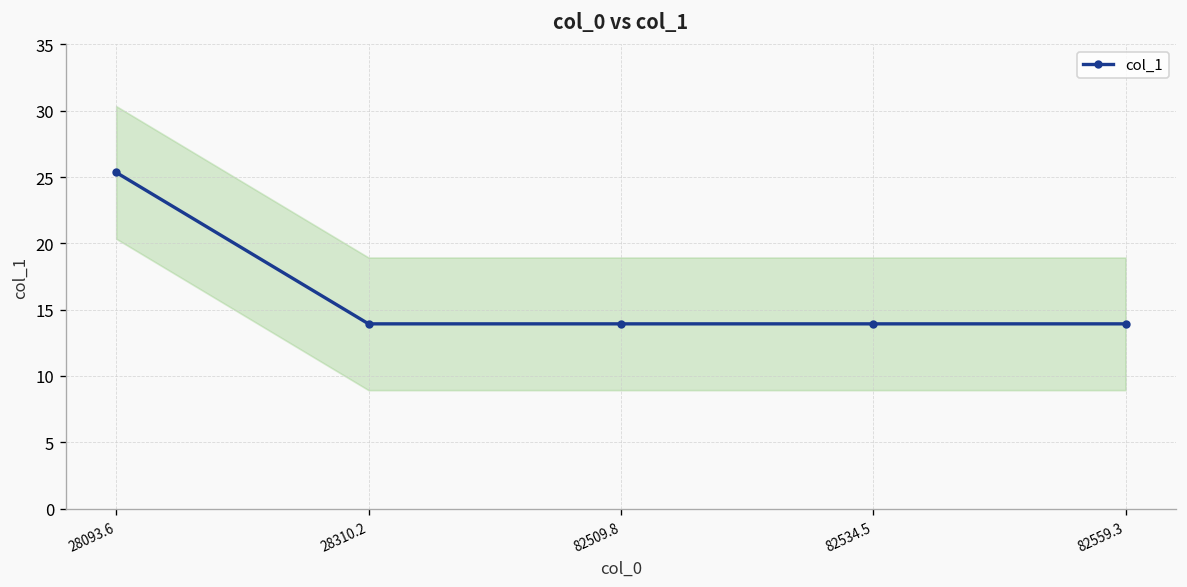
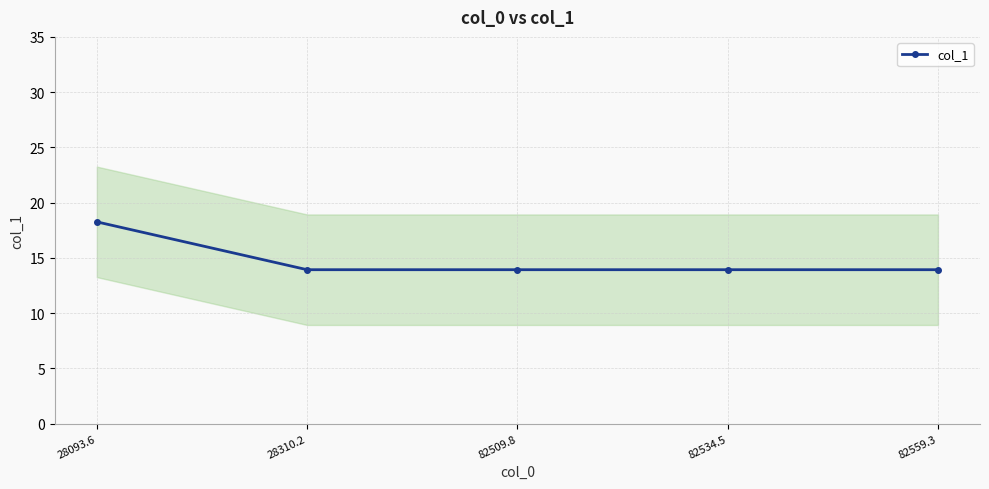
col_1, 28093.6: 25.3 -> 18.3
